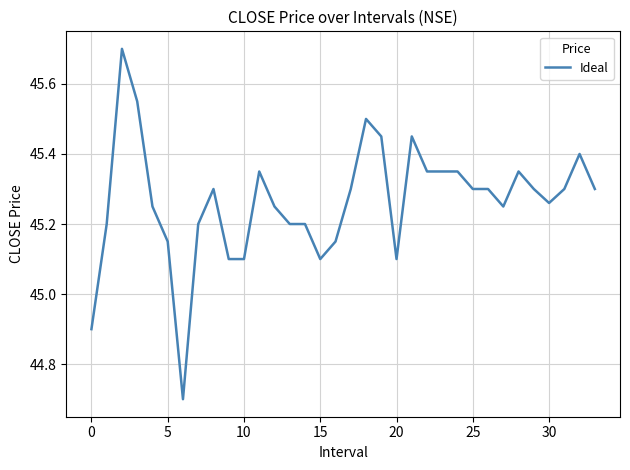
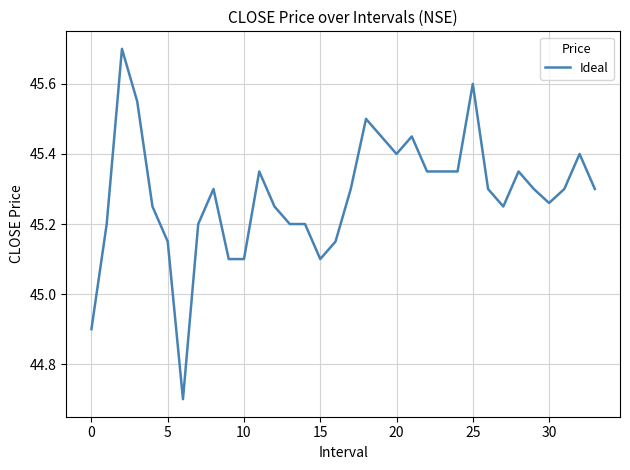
20: 45.1 -> 45.4
25: 45.3 -> 45.6
